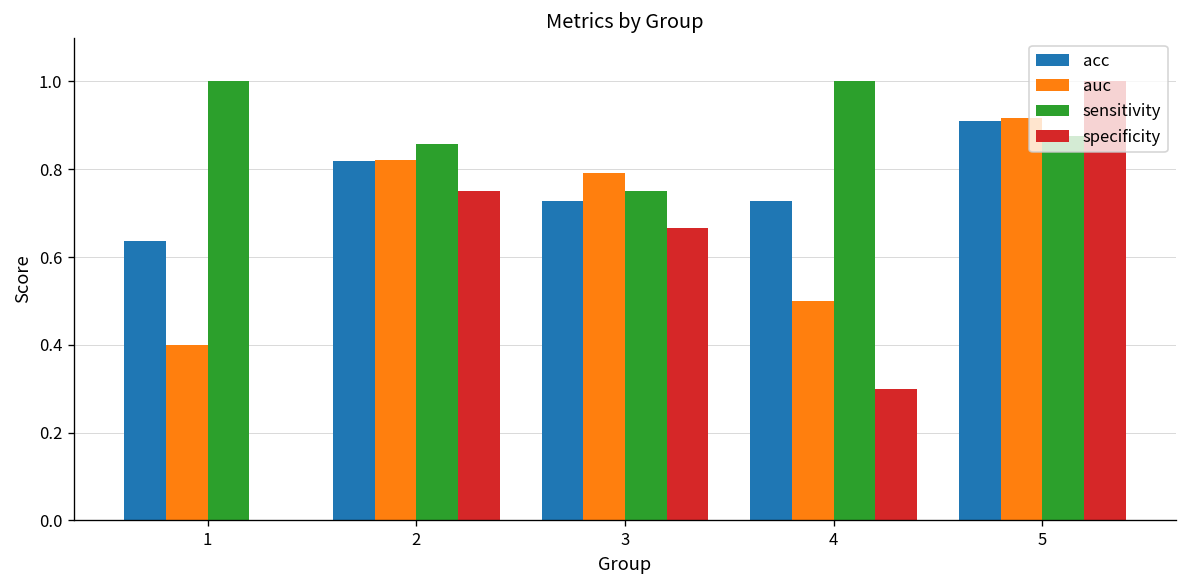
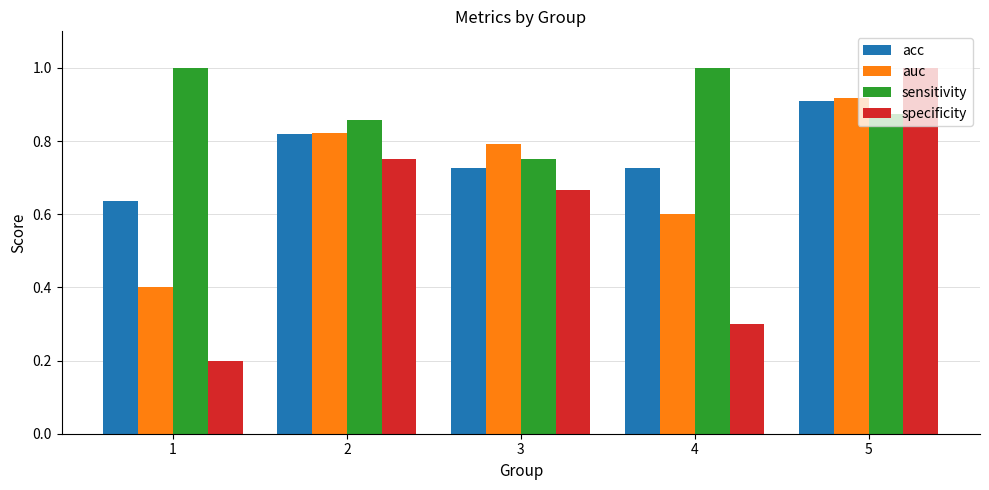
specificity, 1: 0.0 -> 0.2
auc, 4: 0.5 -> 0.6
